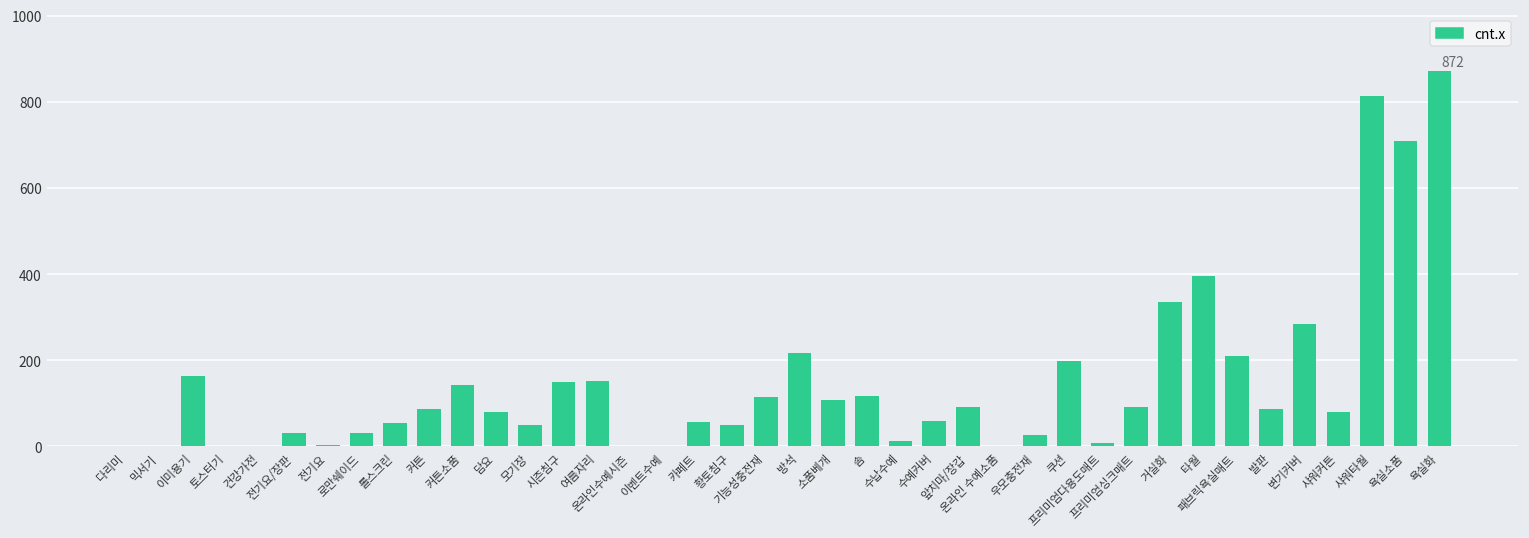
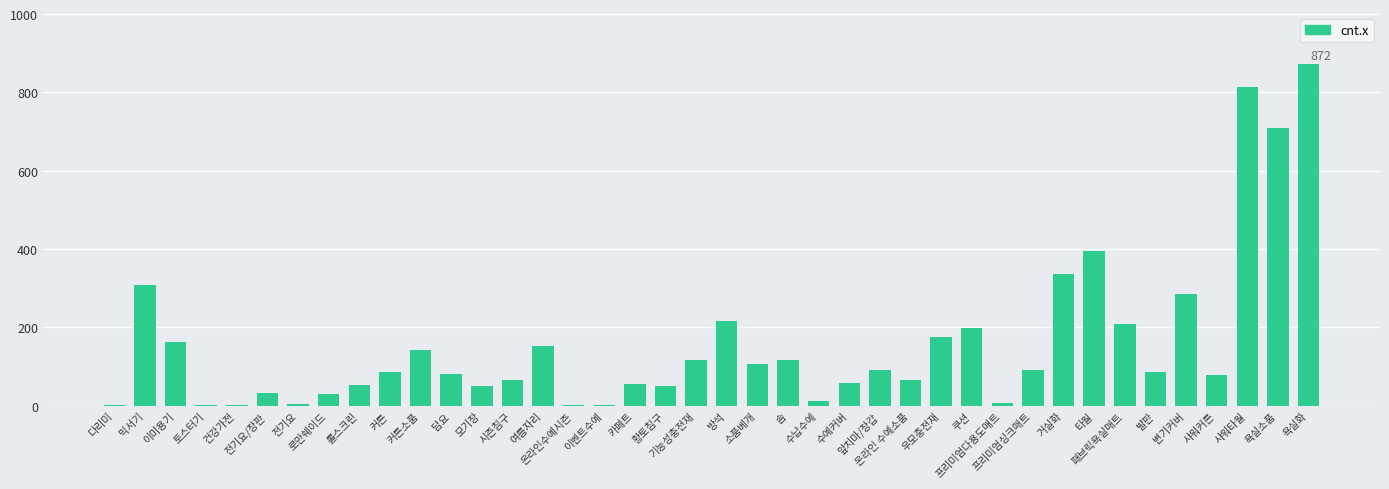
믹서기: 0 -> 310
시즌침구: 150 -> 70
온라인 수예소품: 0 -> 70
우모충전재: 30 -> 180
